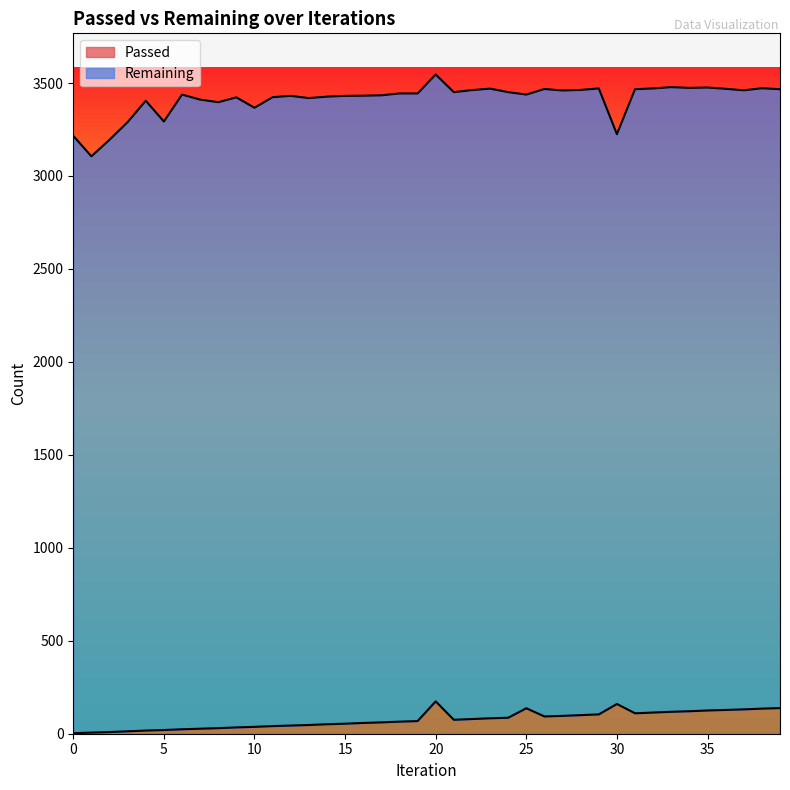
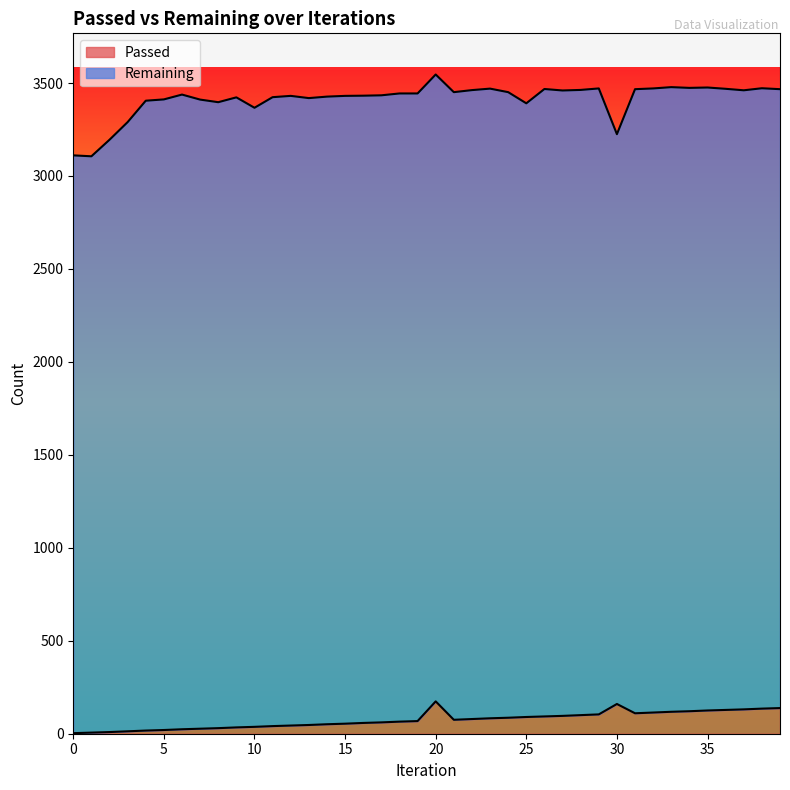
Remaining, 0: 3210 -> 3110
Remaining, 5: 3270 -> 3390
Passed, 25: 140 -> 90
